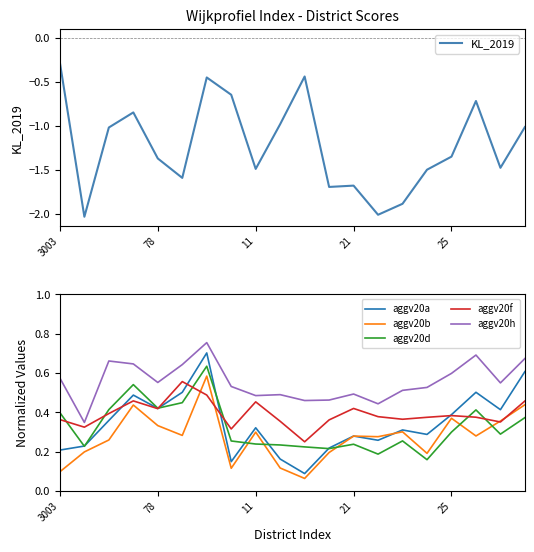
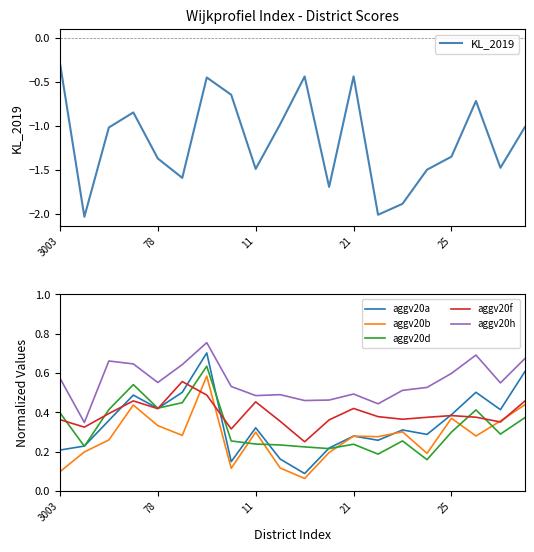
Wijkprofiel Index - District Scores, 21: -1.7 -> -0.4
